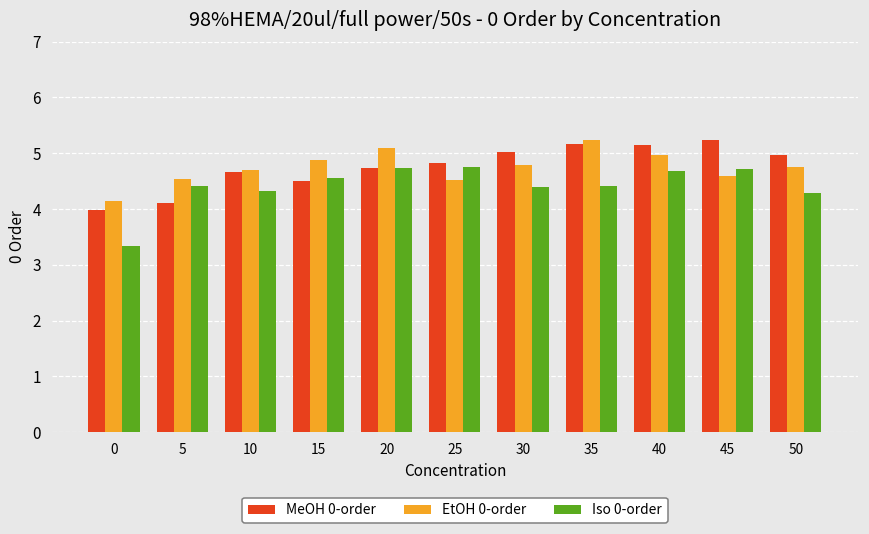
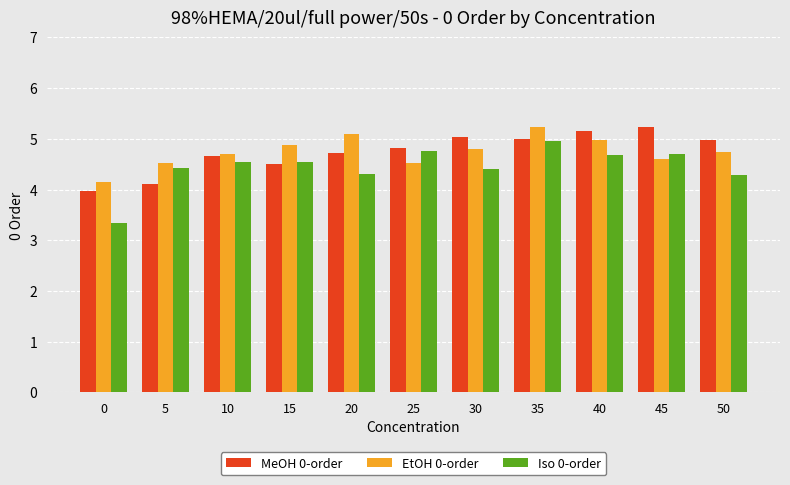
Iso 0-order, 10: 4.3 -> 4.6
Iso 0-order, 20: 4.7 -> 4.3
MeOH 0-order, 35: 5.2 -> 5.0
Iso 0-order, 35: 4.4 -> 5.0
